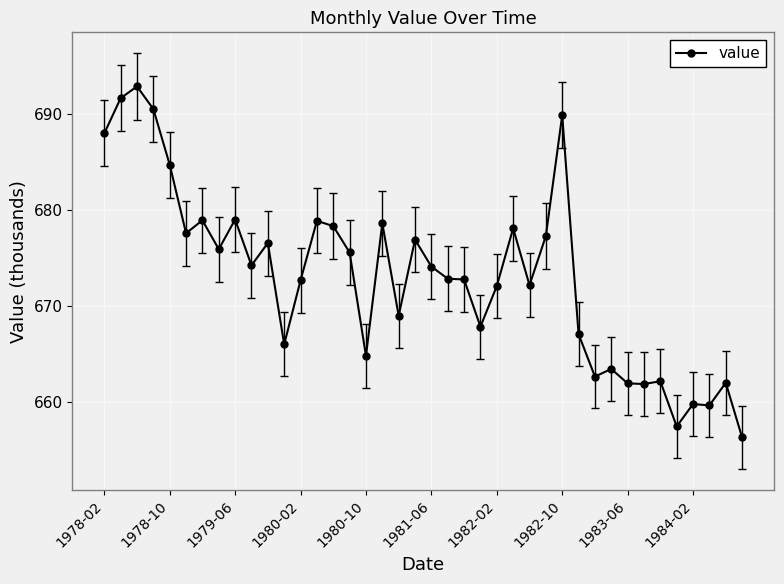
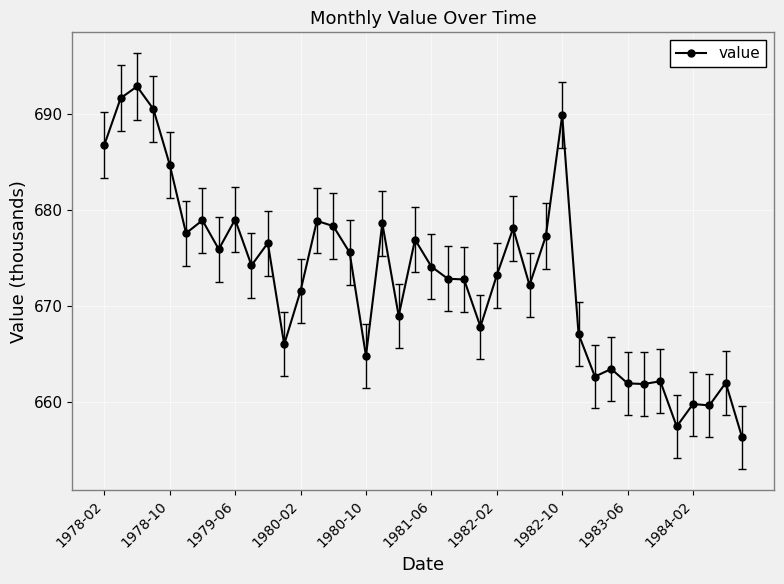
value, 1978-02: 688 -> 687
value, 1980-02: 673 -> 672
value, 1982-02: 672 -> 673
